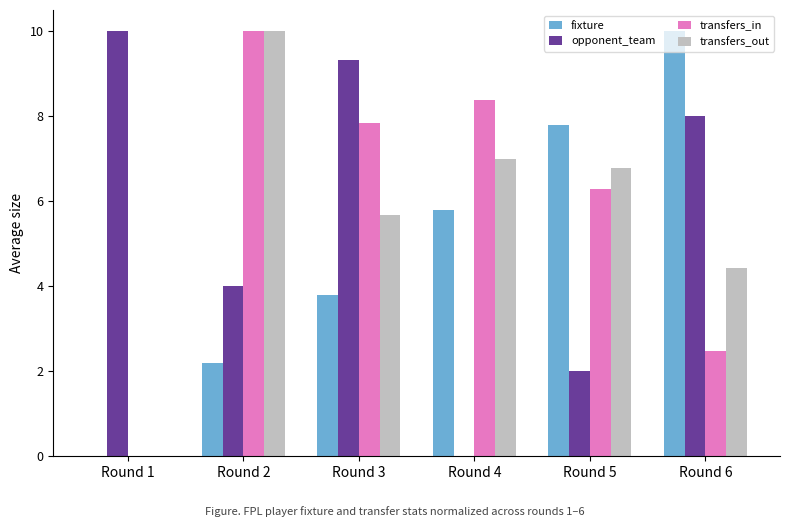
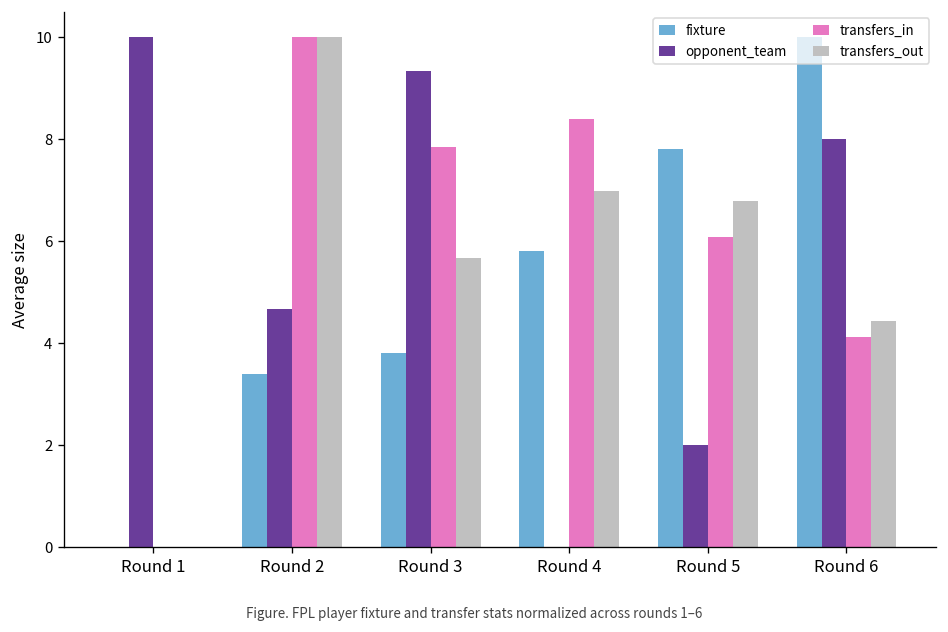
fixture, Round 2: 2.2 -> 3.4
opponent_team, Round 2: 4.0 -> 4.7
transfers_in, Round 5: 6.3 -> 6.1
transfers_in, Round 6: 2.5 -> 4.1
